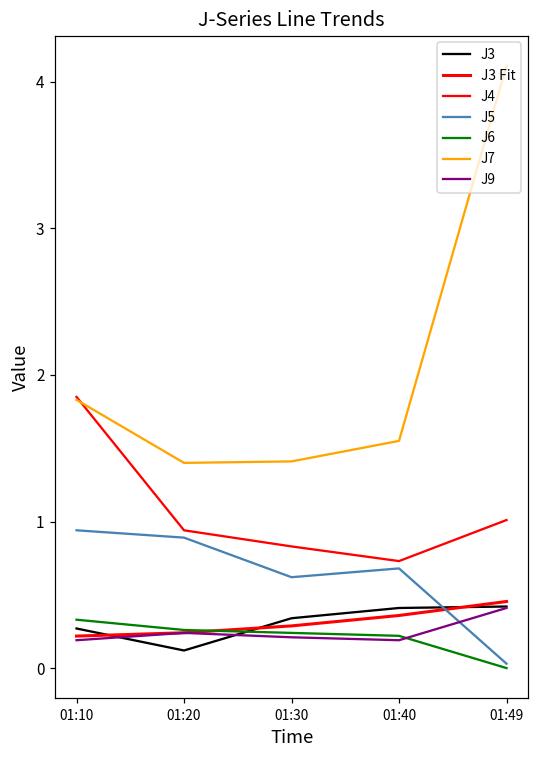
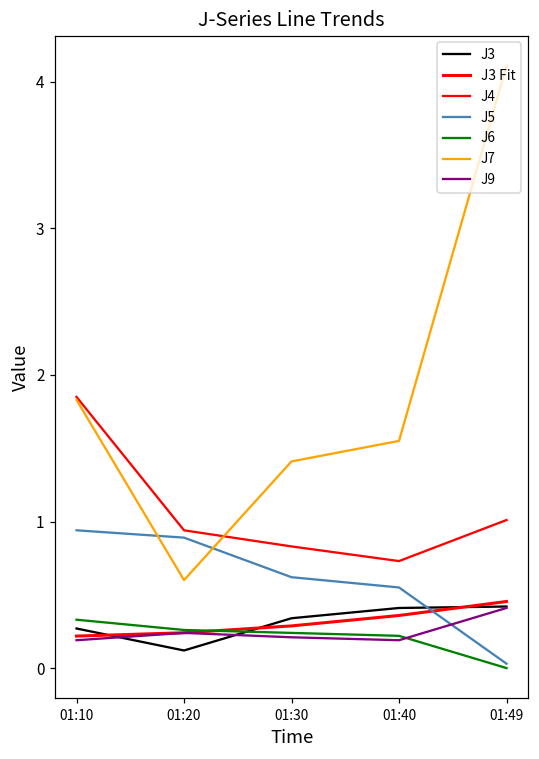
J7, 01:20: 1.4 -> 0.6
J5, 01:40: 0.68 -> 0.55
